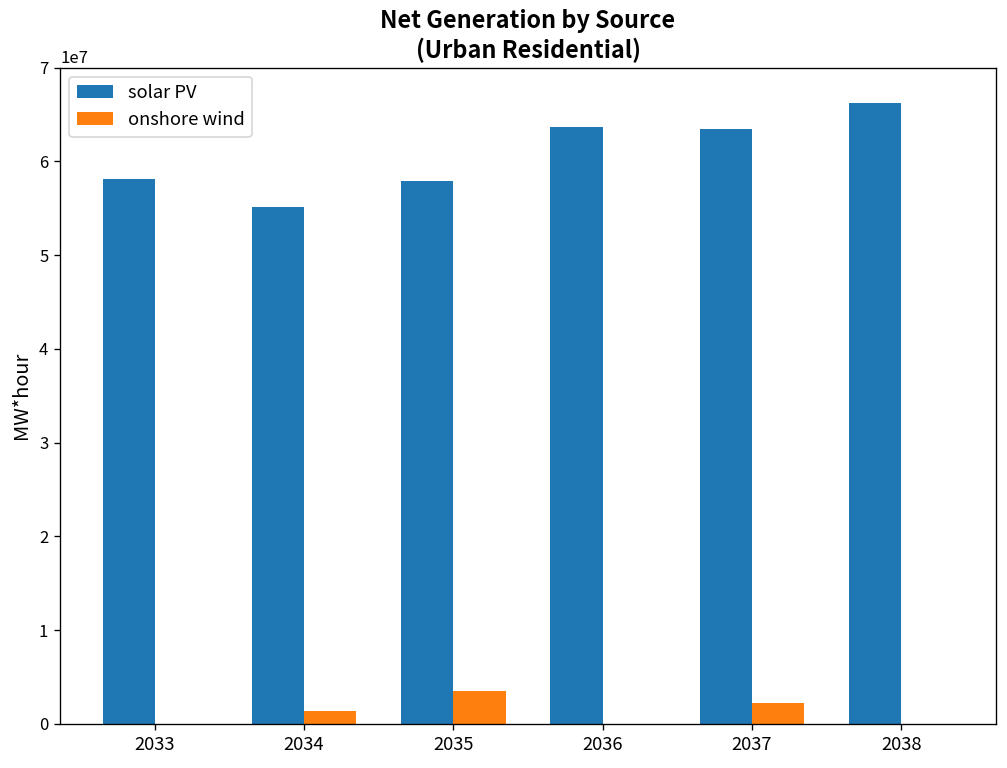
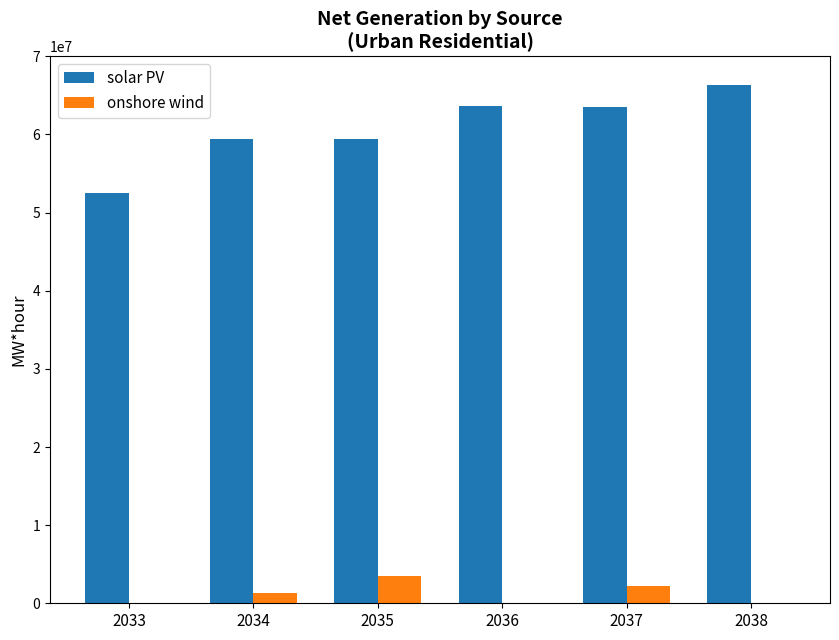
solar PV, 2033: 58000000 -> 52000000
solar PV, 2034: 55000000 -> 59000000
solar PV, 2035: 58000000 -> 59000000
